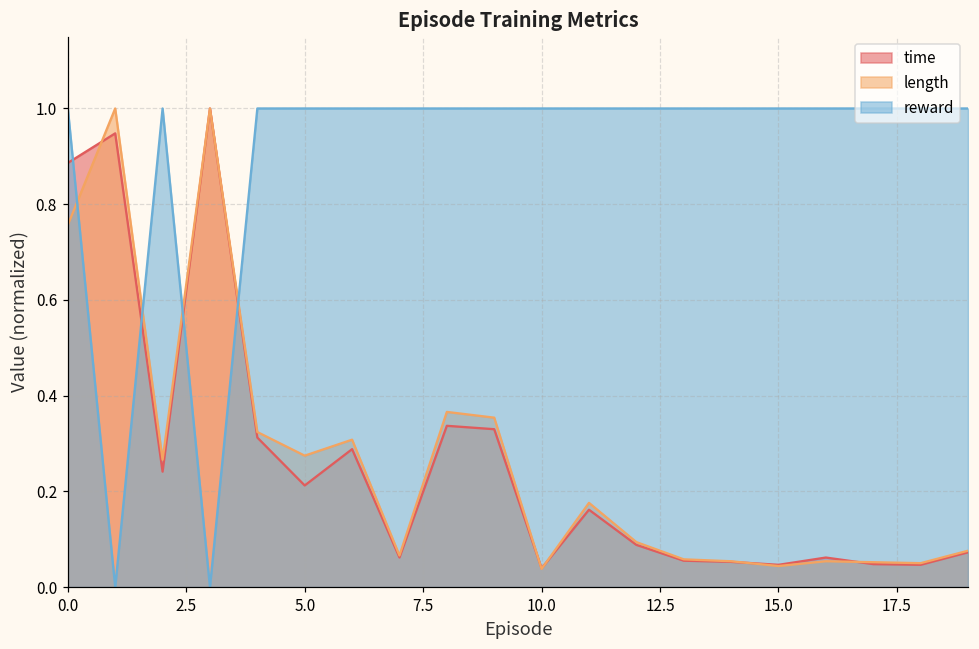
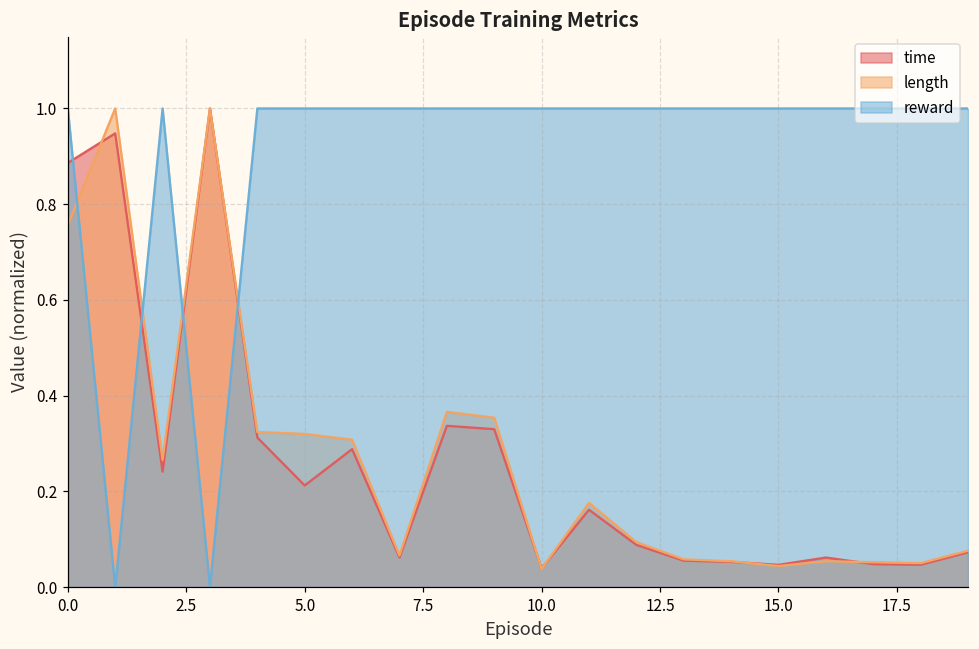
length, 5.0: 0.27 -> 0.32
